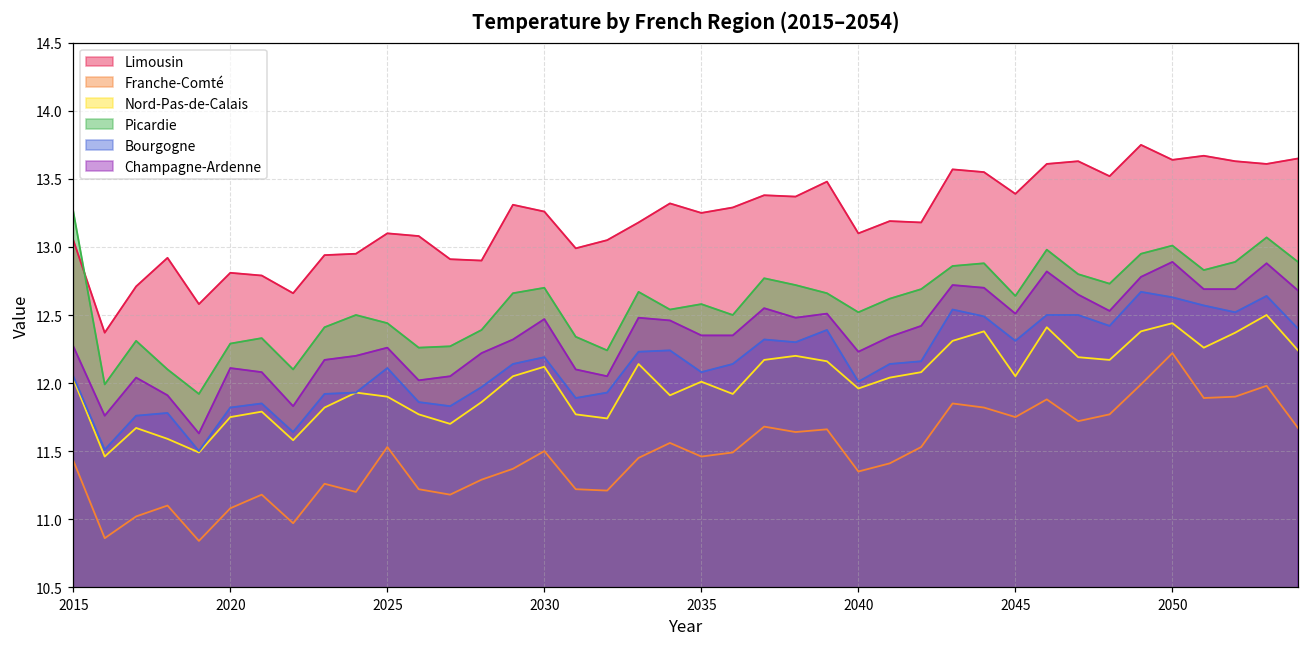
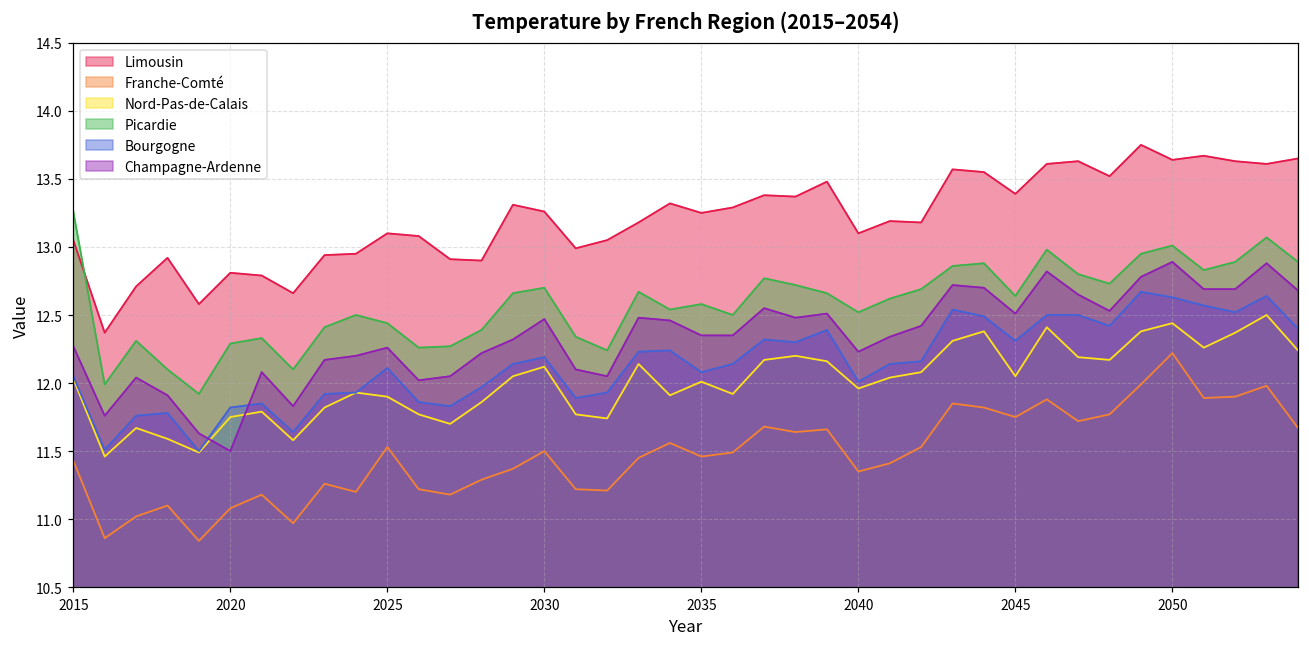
Champagne-Ardenne, 2020: 12.11 -> 11.50
